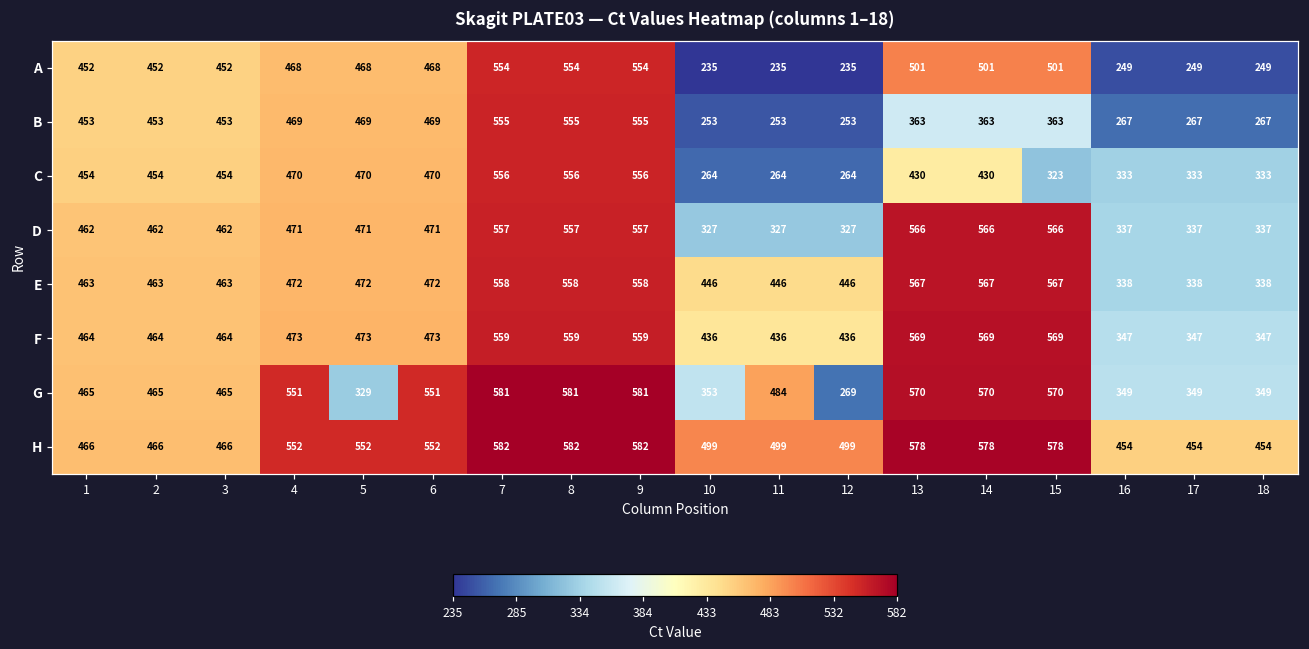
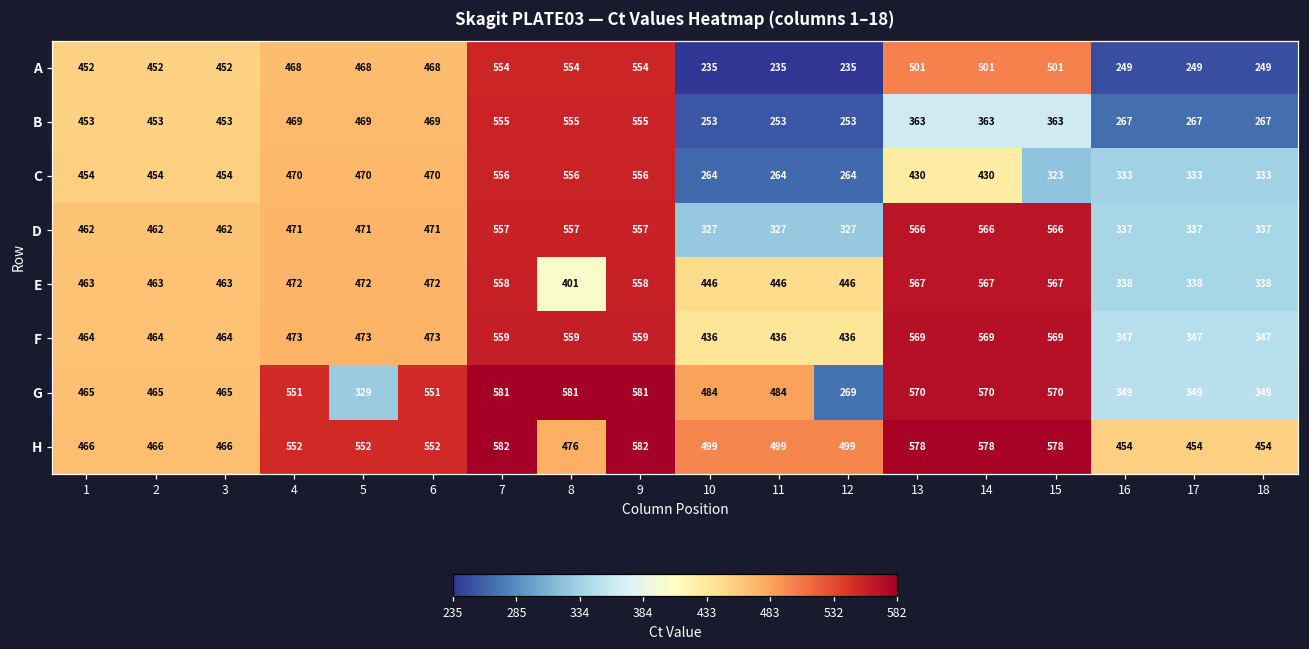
E, 8: 558 -> 401
G, 10: 353 -> 484
H, 8: 582 -> 476
